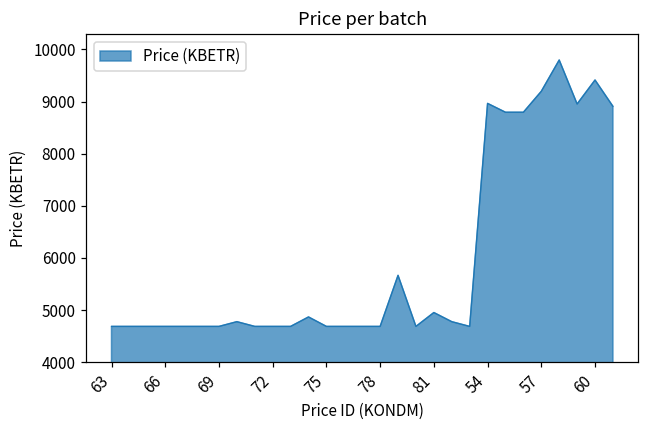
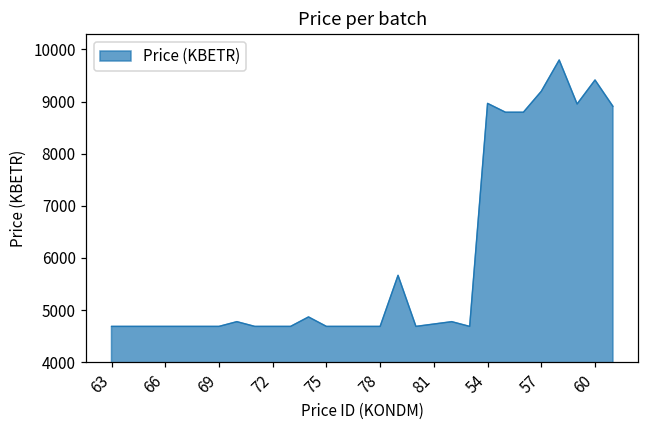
81: 5000 -> 4700
